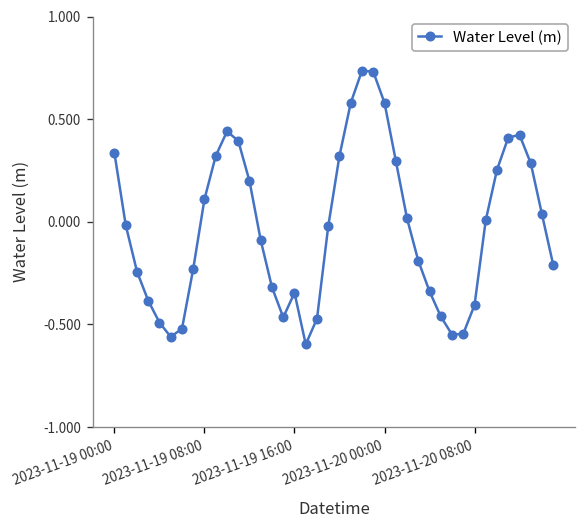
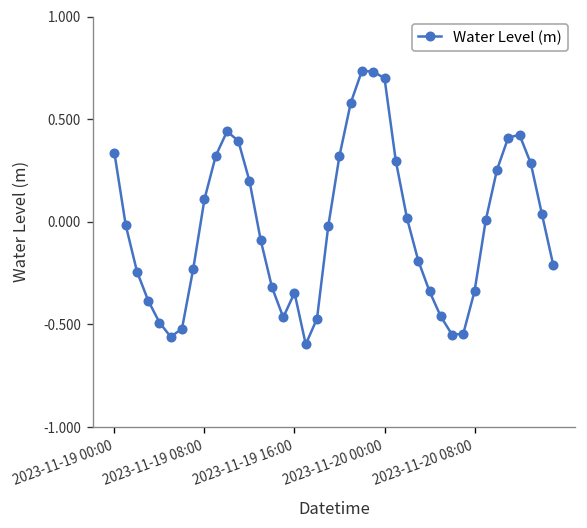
2023-11-20 00:00: 0.58 -> 0.70
2023-11-20 08:00: -0.41 -> -0.34
